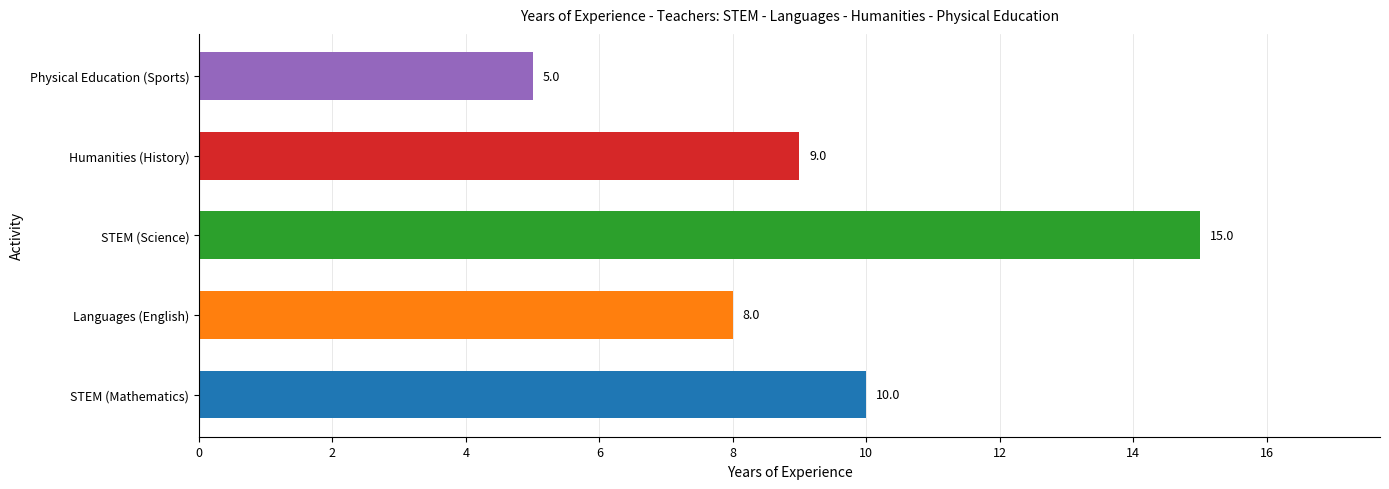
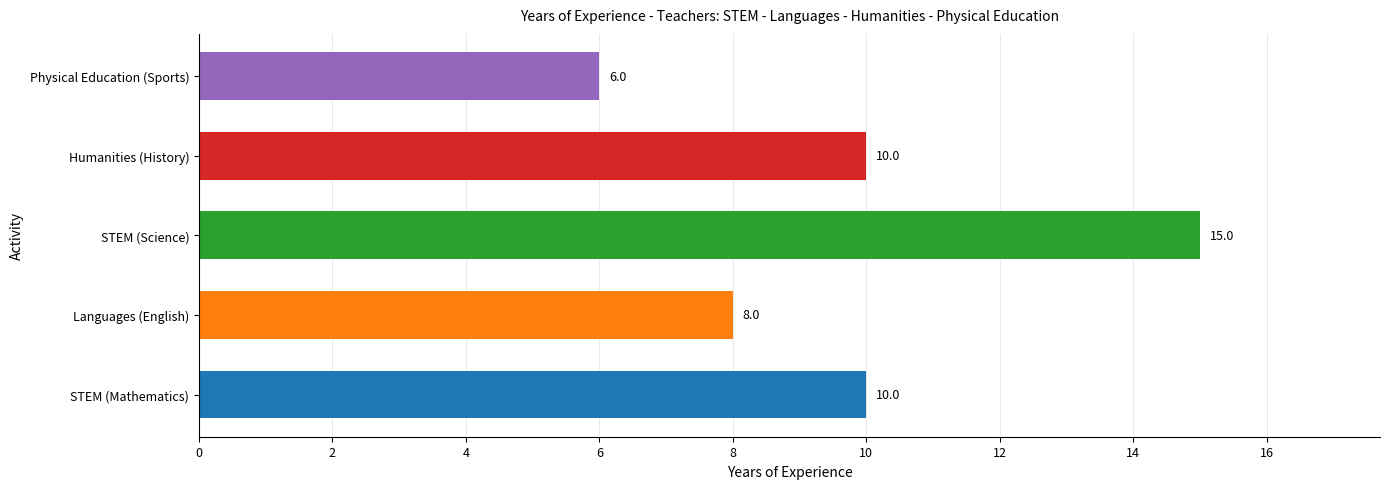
Physical Education (Sports): 5.0 -> 6.0
Humanities (History): 9.0 -> 10.0
